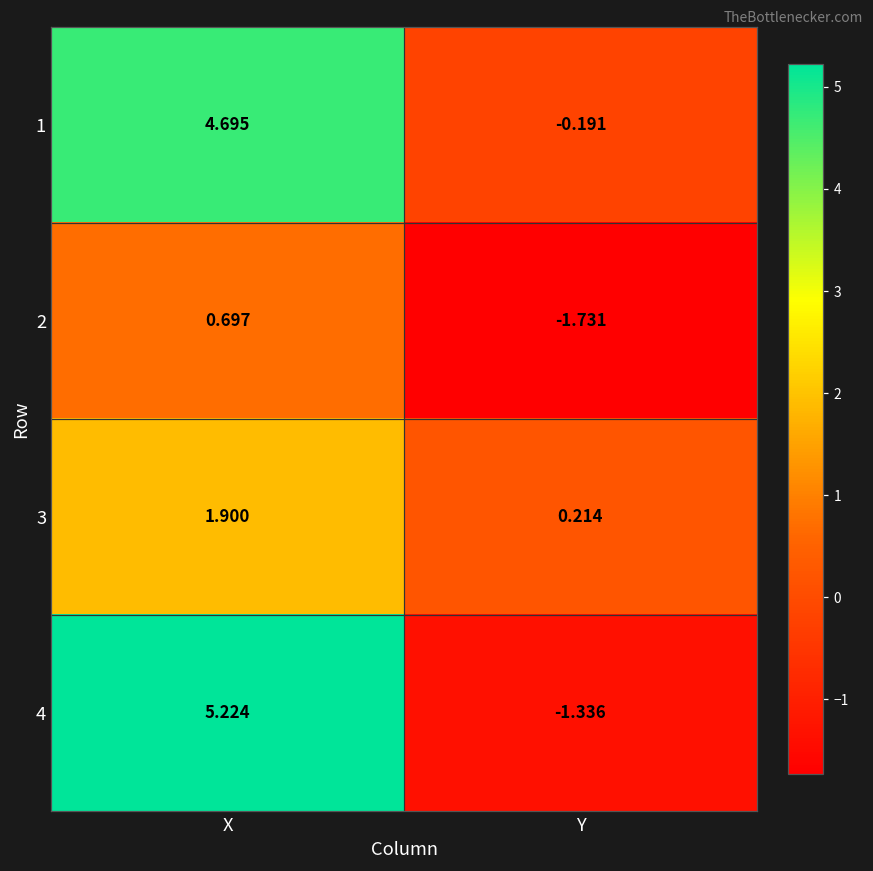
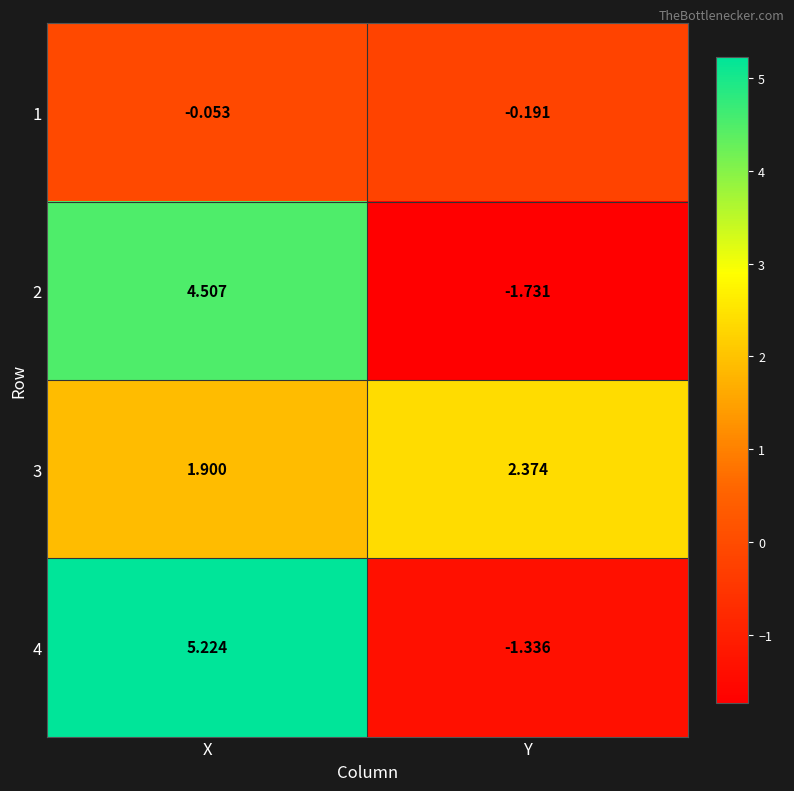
1, X: 4.695 -> -0.053
2, X: 0.697 -> 4.507
3, Y: 0.214 -> 2.374
